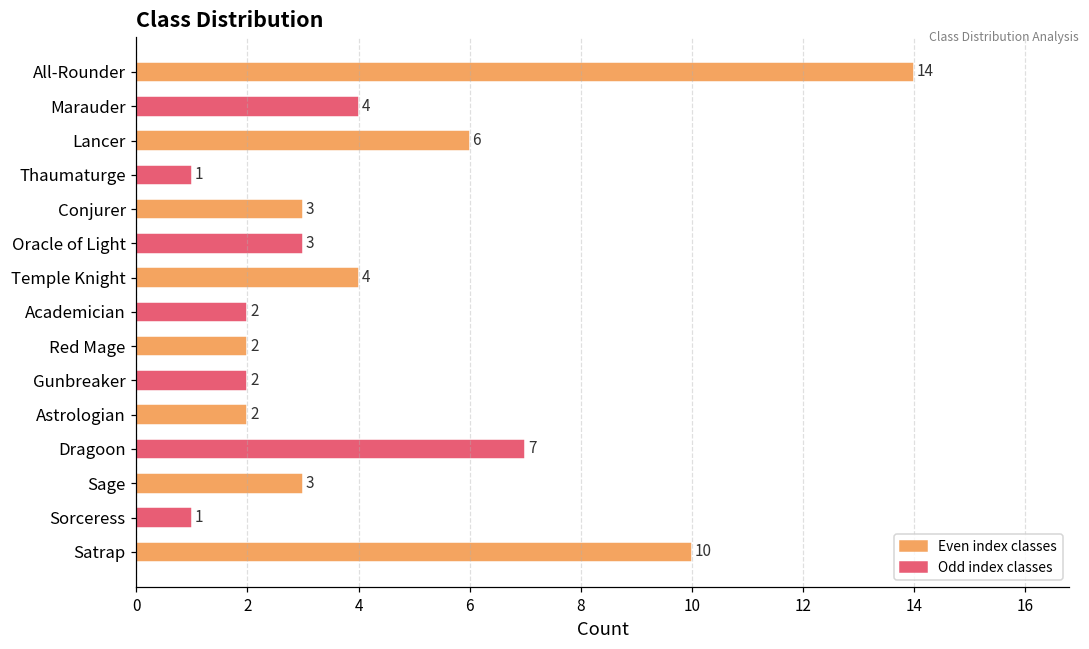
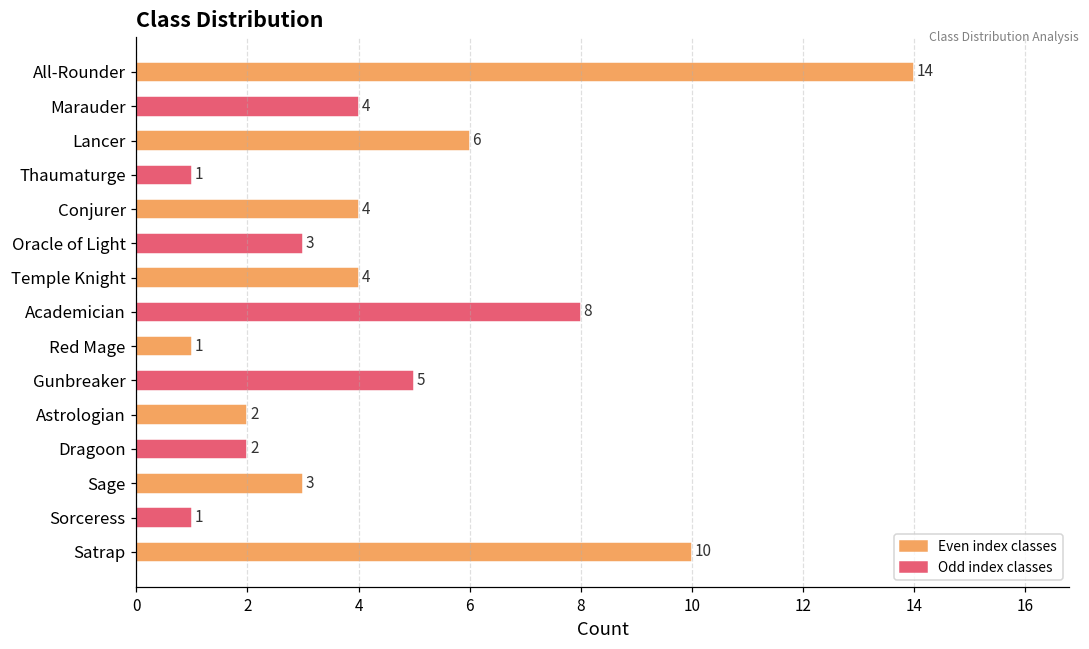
Conjurer: 3 -> 4
Academician: 2 -> 8
Red Mage: 2 -> 1
Gunbreaker: 2 -> 5
Dragoon: 7 -> 2
